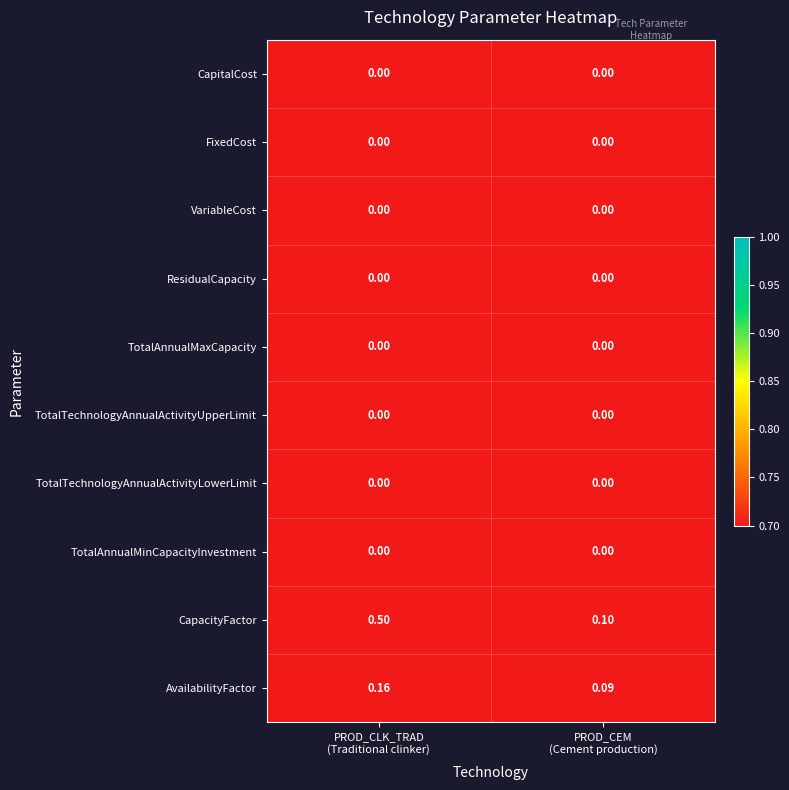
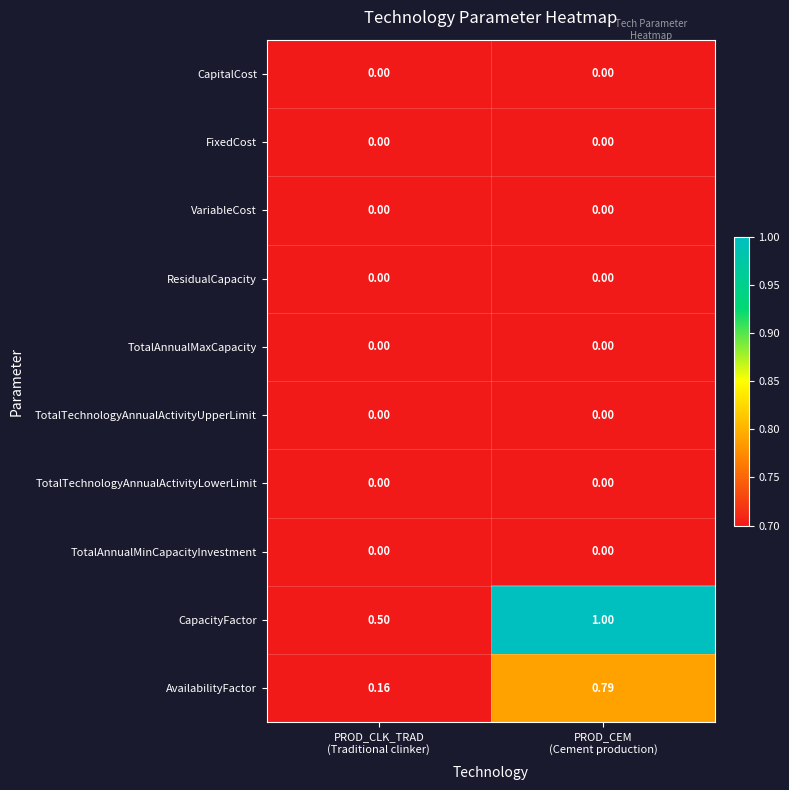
CapacityFactor, PROD_CEM (Cement production): 0.10 -> 1.00
AvailabilityFactor, PROD_CEM (Cement production): 0.09 -> 0.79
